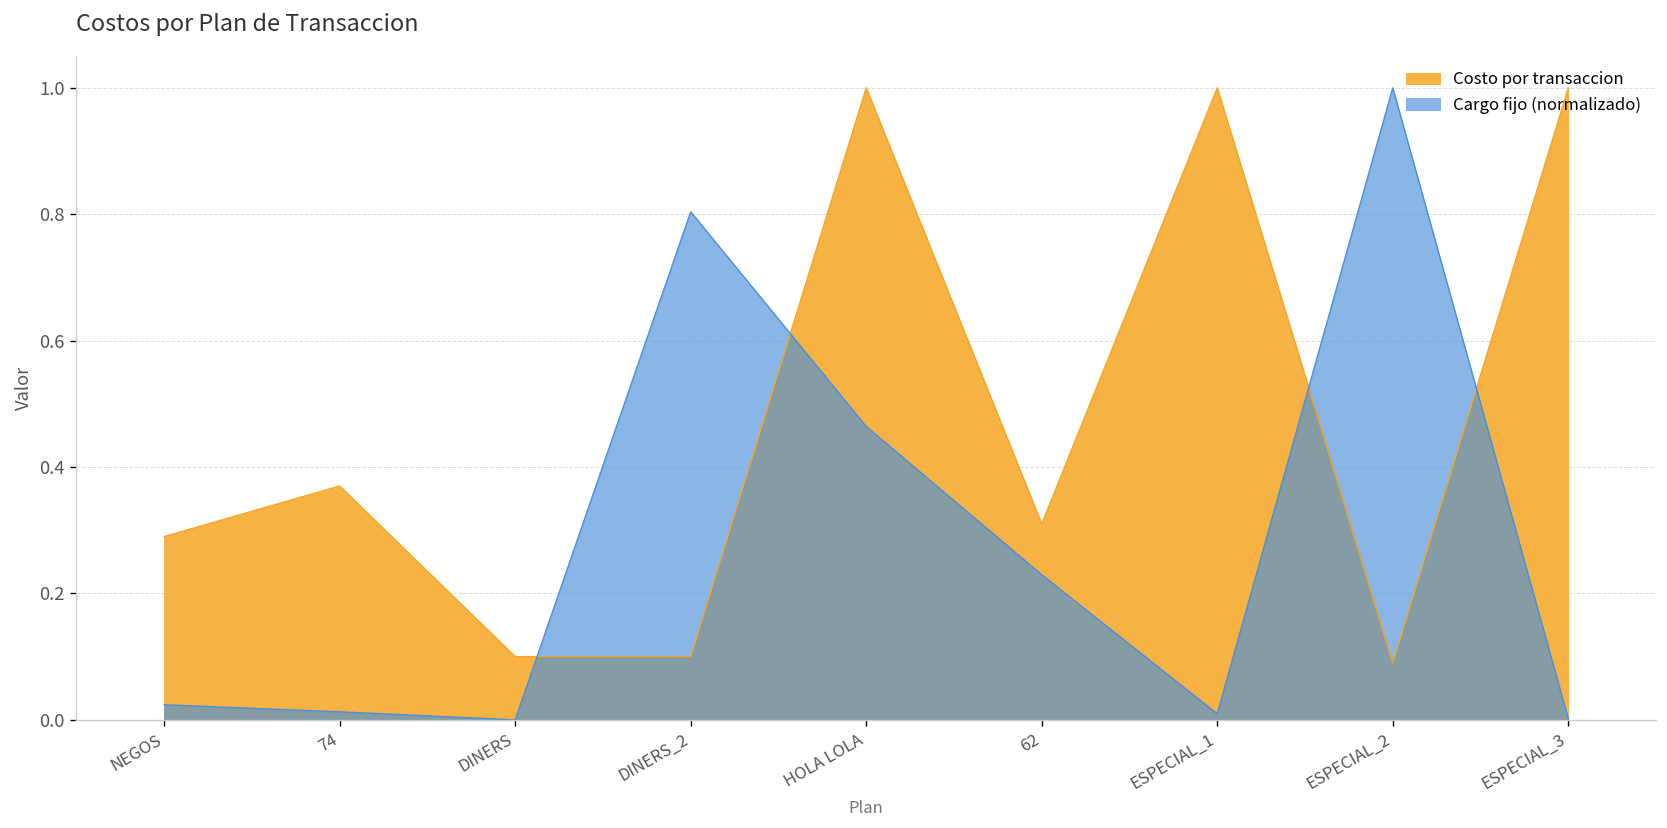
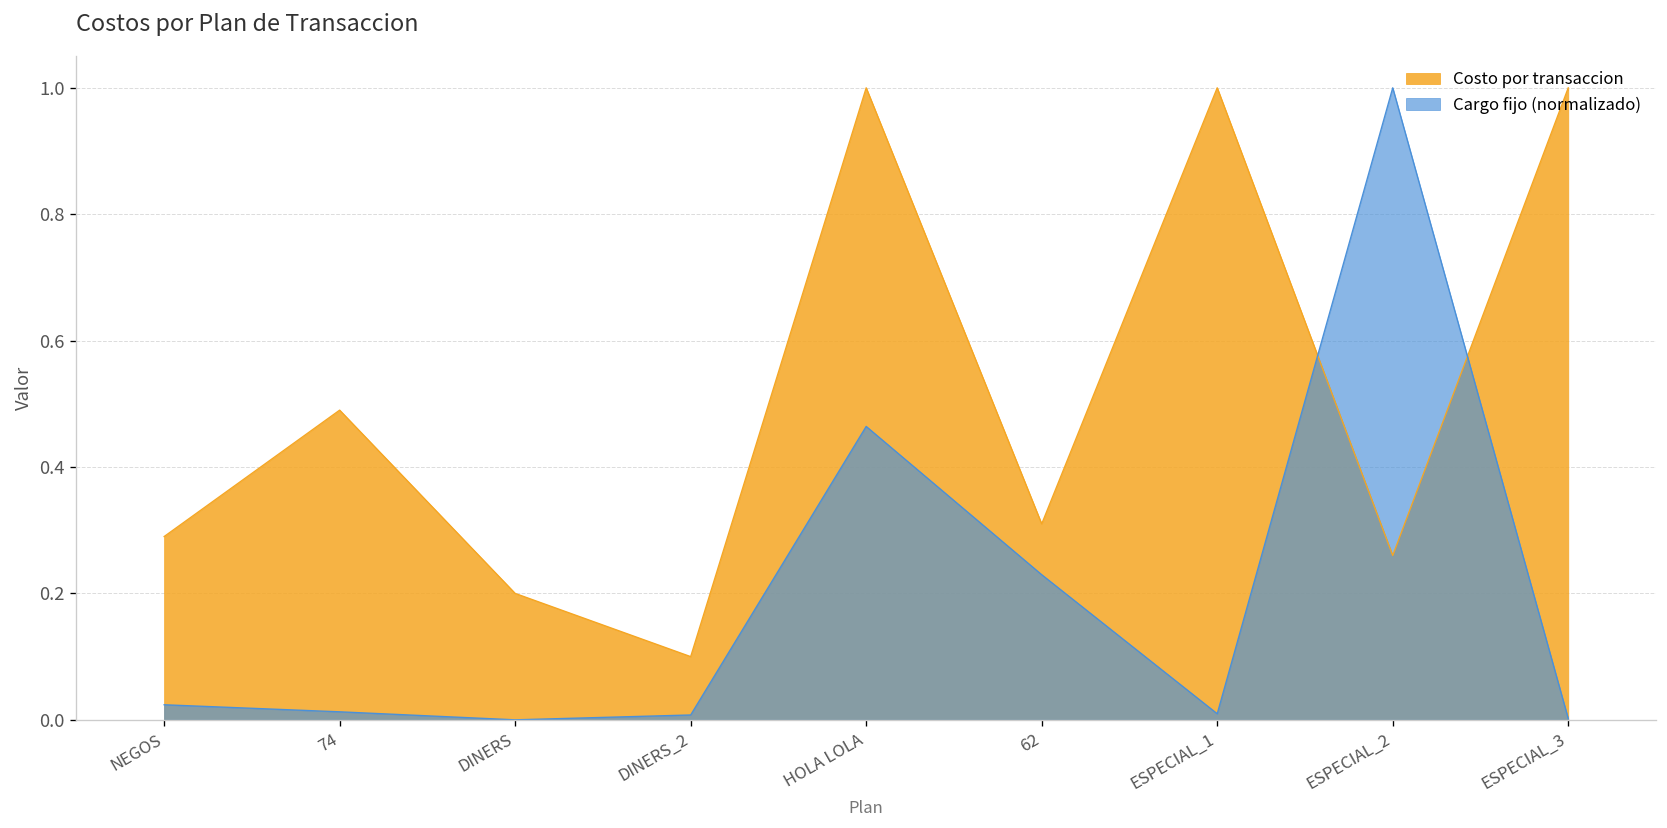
Costo por transaccion, 74: 0.37 -> 0.49
Costo por transaccion, DINERS: 0.1 -> 0.2
Cargo fijo (normalizado), DINERS_2: 0.80 -> 0.01
Costo por transaccion, ESPECIAL_2: 0.09 -> 0.26
